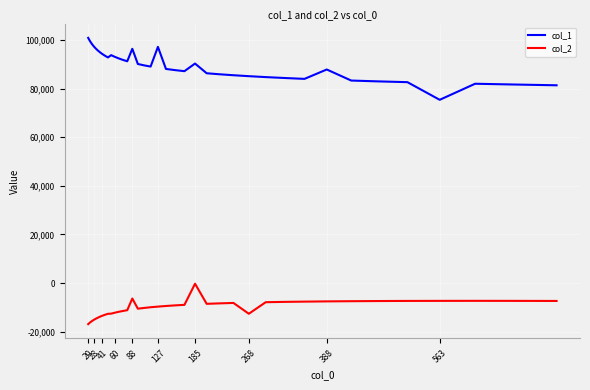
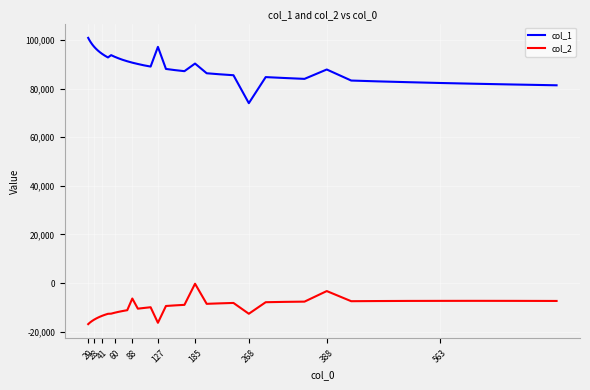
col_1, 88: 96,000 -> 91,000
col_2, 127: -10,000 -> -16,000
col_1, 268: 85,000 -> 74,000
col_2, 388: -8,000 -> -3,000
col_1, 563: 75,000 -> 82,000
